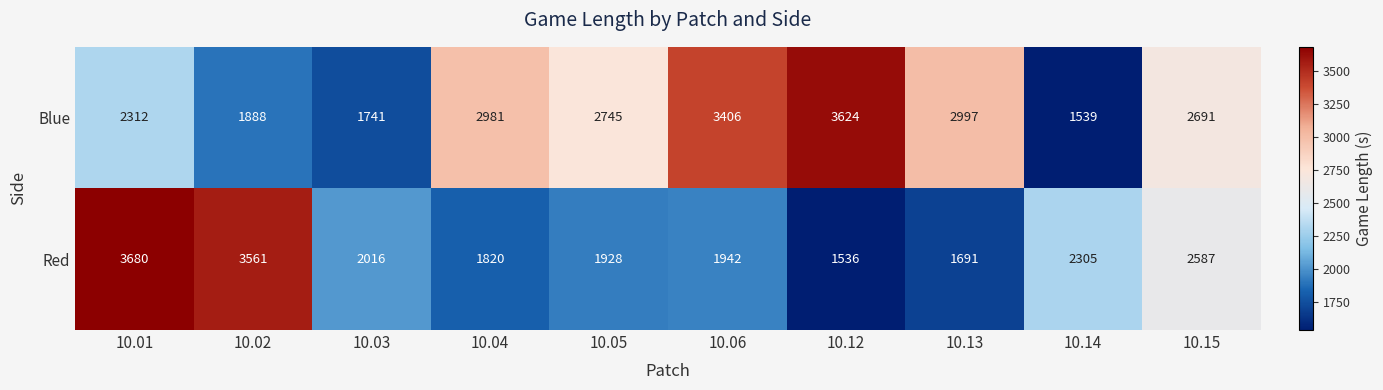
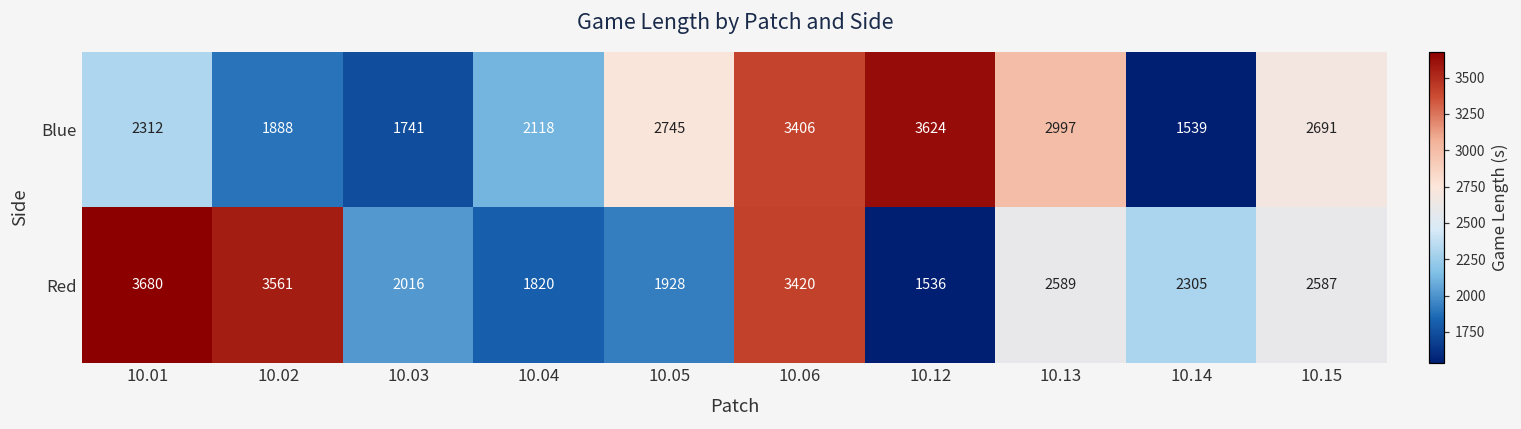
Blue, 10.04: 2981 -> 2118
Red, 10.06: 1942 -> 3420
Red, 10.13: 1691 -> 2589
